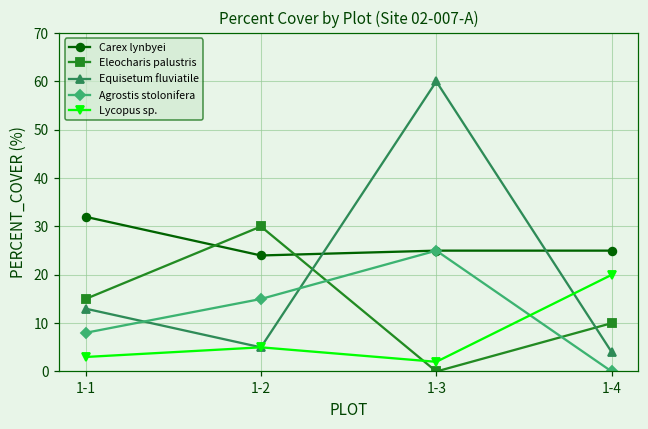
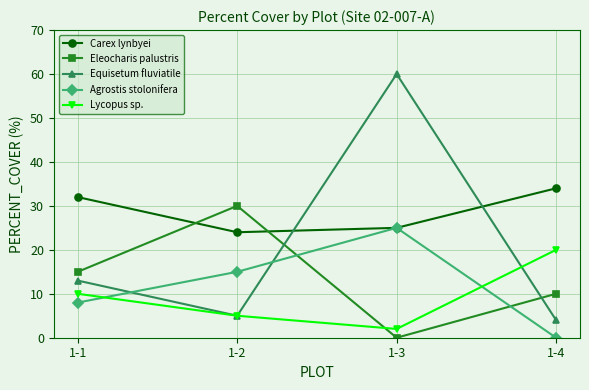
Lycopus sp., 1-1: 3 -> 10
Carex lynbyei, 1-4: 25 -> 34
